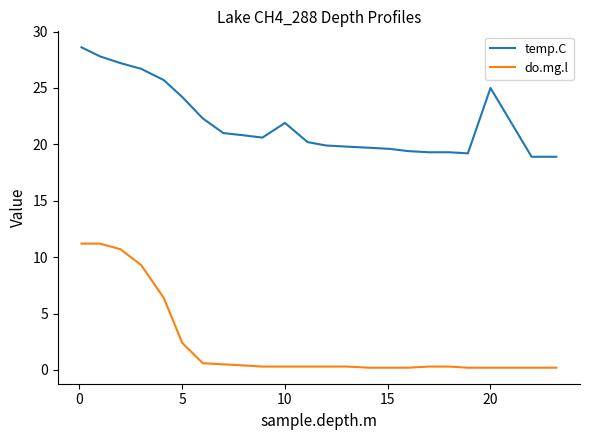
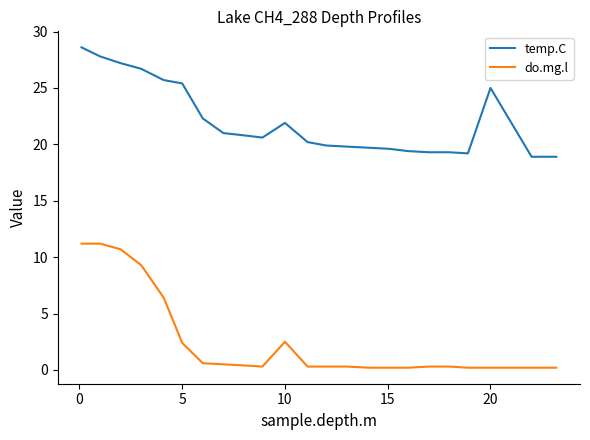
temp.C, 5: 24.2 -> 25.4
do.mg.l, 10: 0.3 -> 2.5
